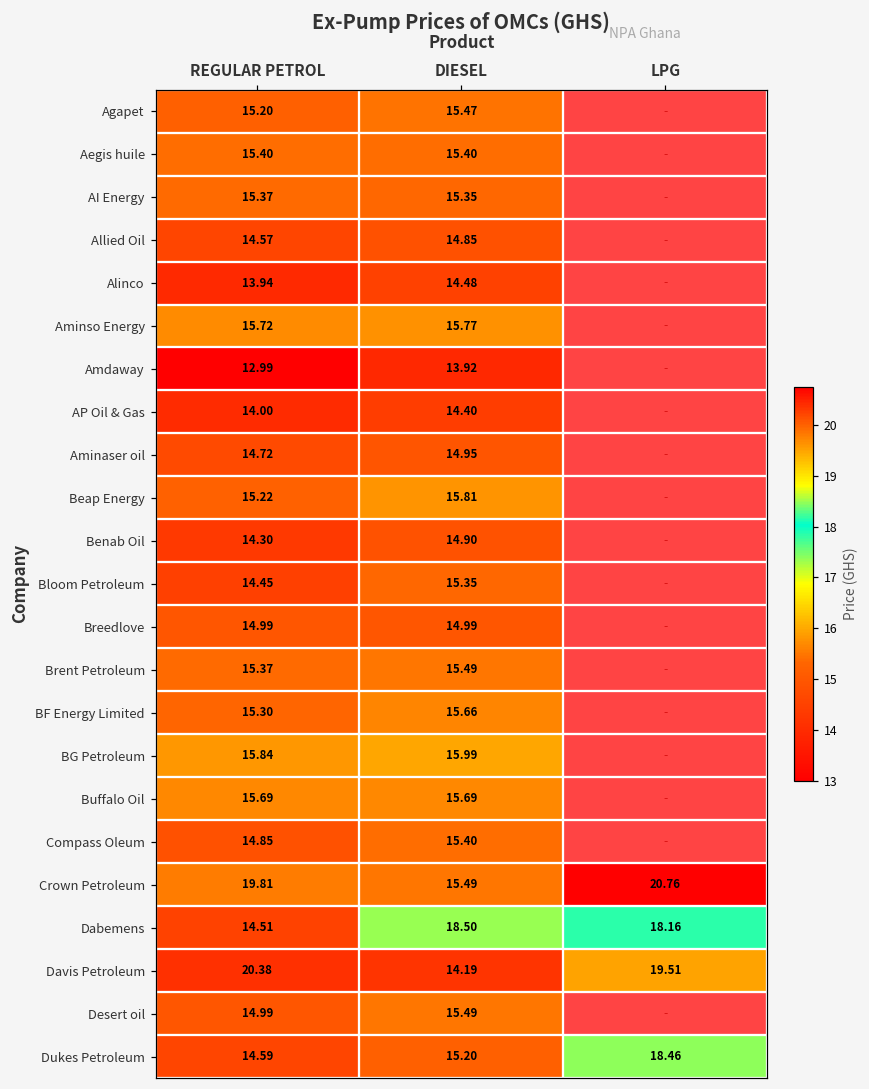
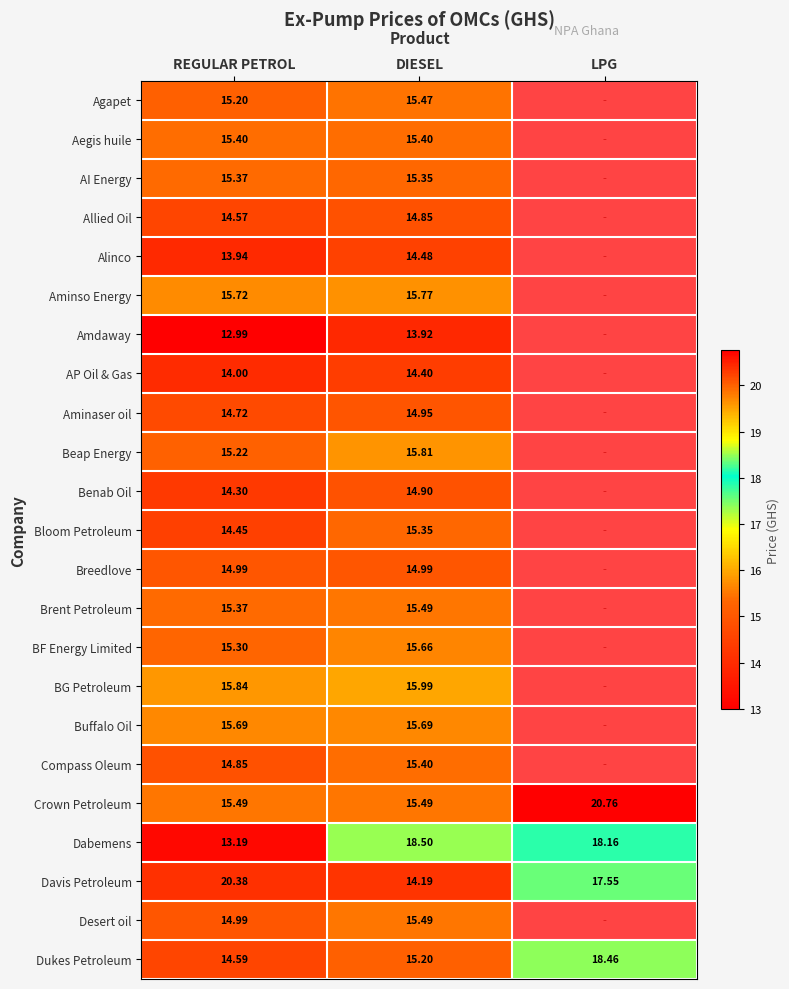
Crown Petroleum, REGULAR PETROL: 19.81 -> 15.49
Dabemens, REGULAR PETROL: 14.51 -> 13.19
Davis Petroleum, LPG: 19.51 -> 17.55
